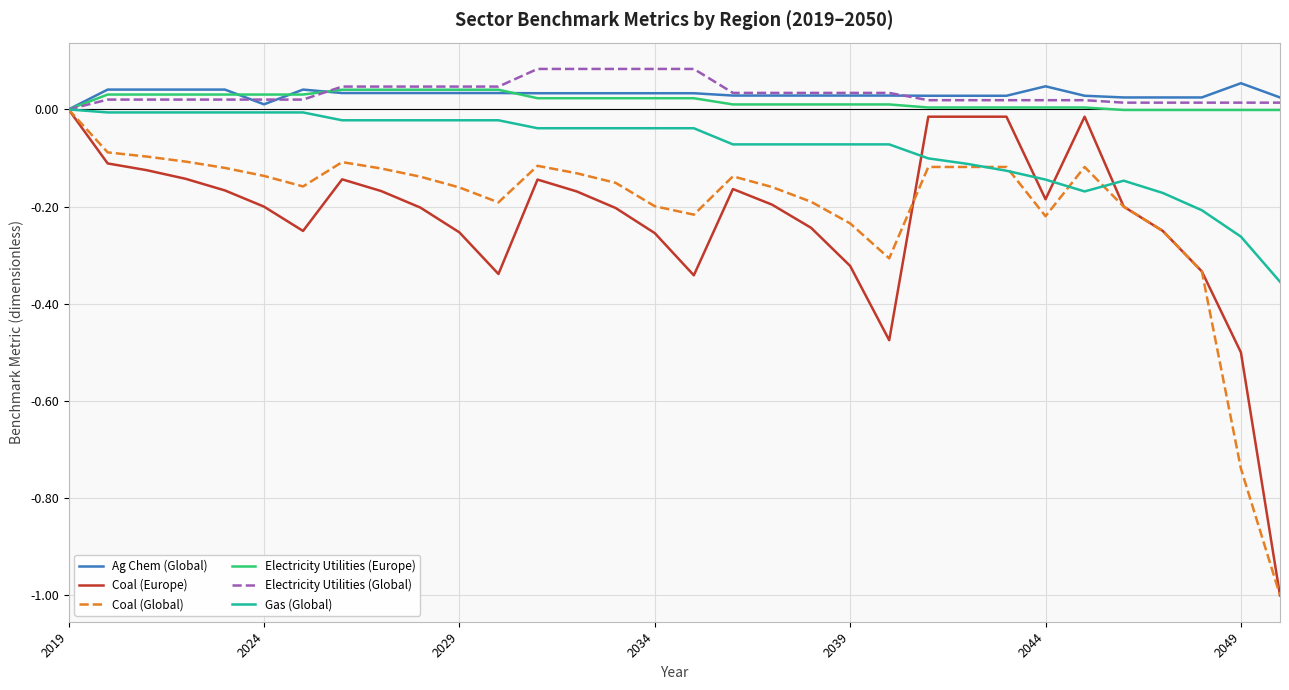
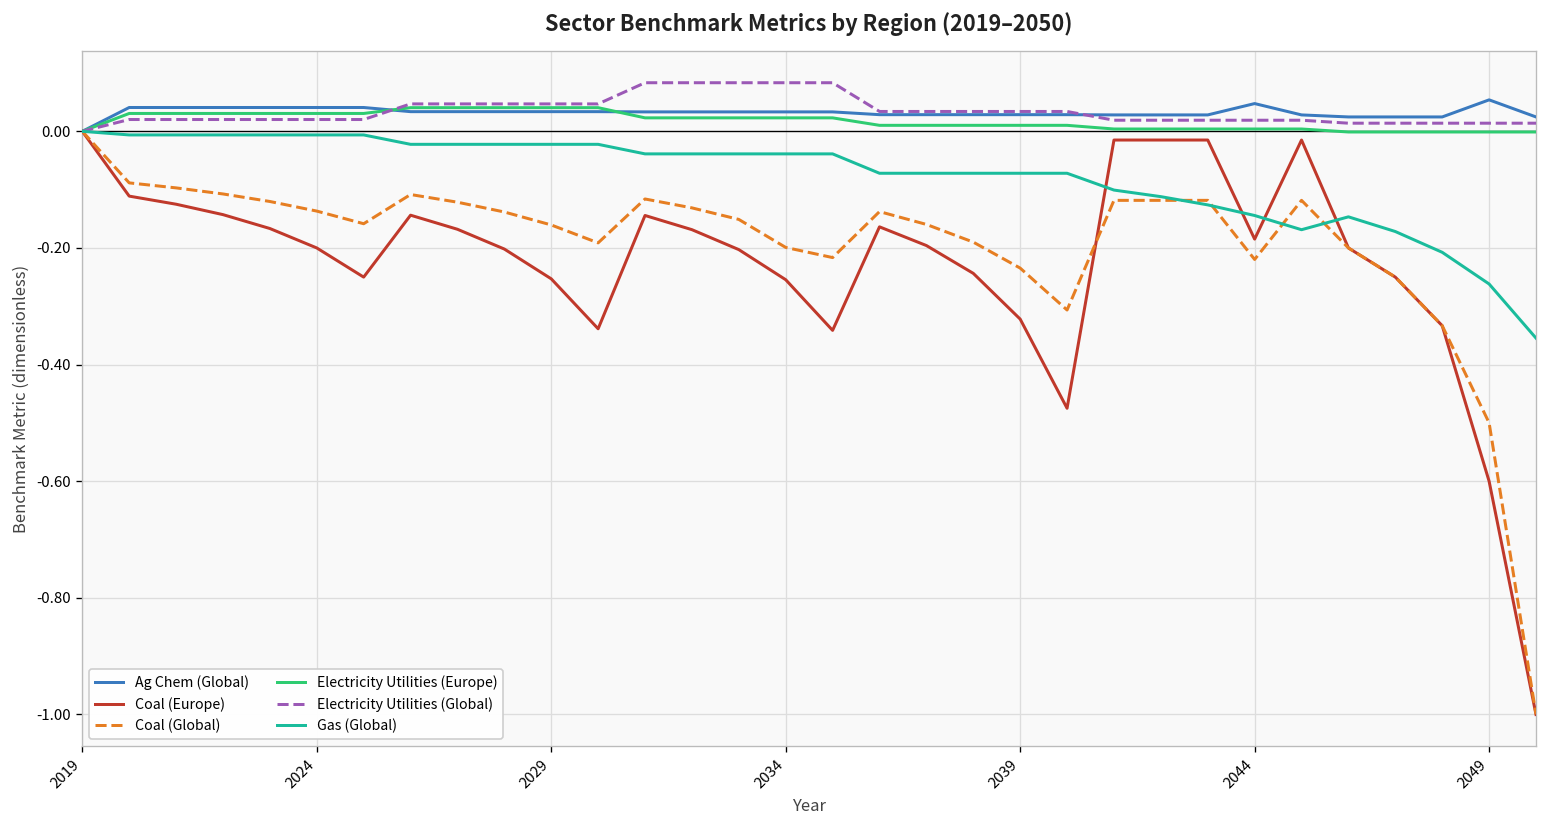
Ag Chem (Global), 2024: 0.01 -> 0.04
Coal (Europe), 2049: -0.5 -> -0.6
Coal (Global), 2049: -0.74 -> -0.50
